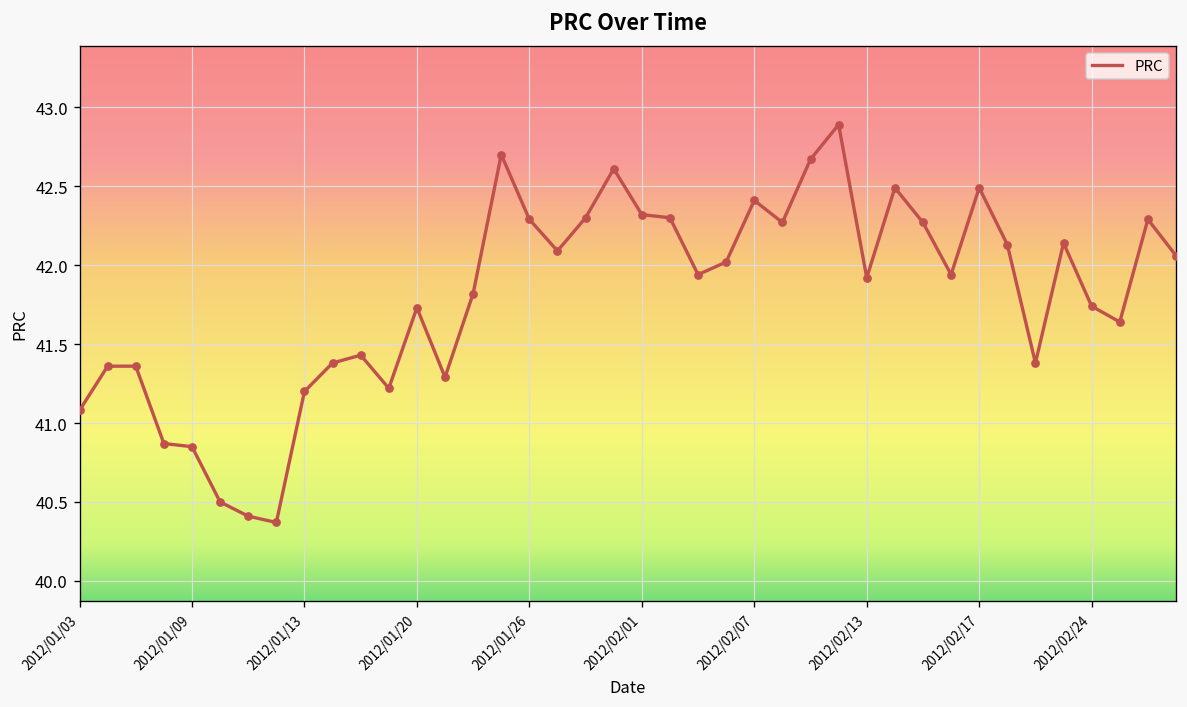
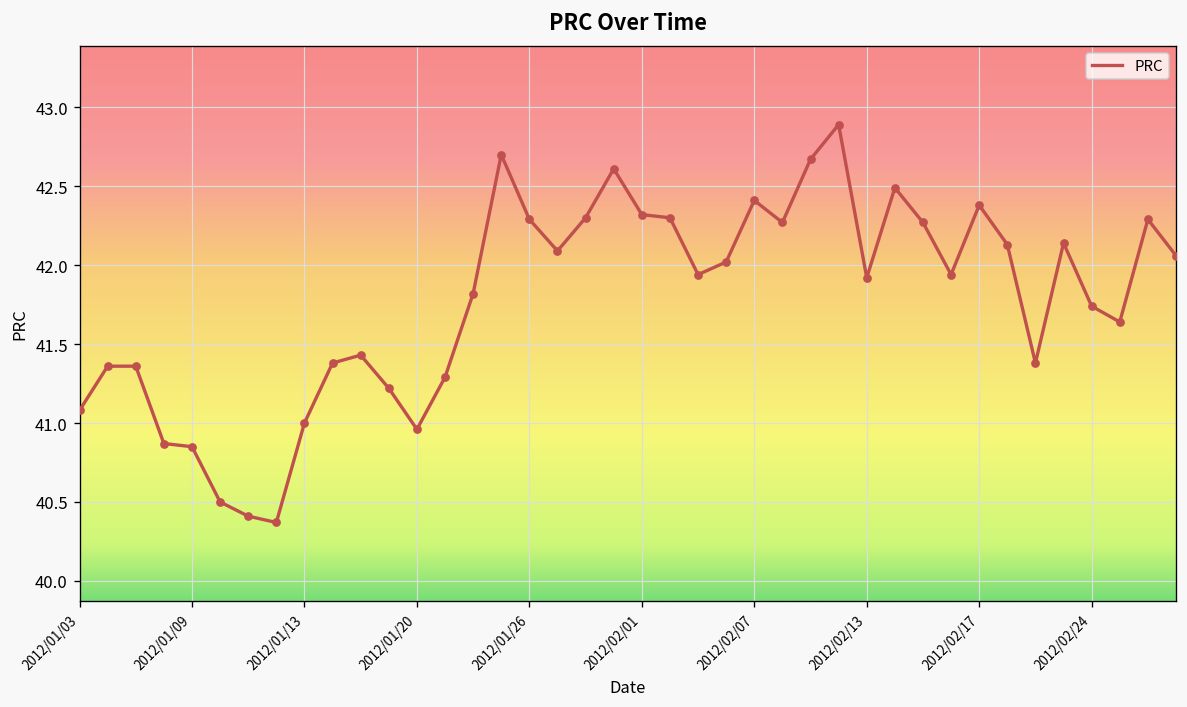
2012/01/13: 41.2 -> 41.0
2012/01/20: 41.73 -> 40.96
2012/02/17: 42.49 -> 42.38
